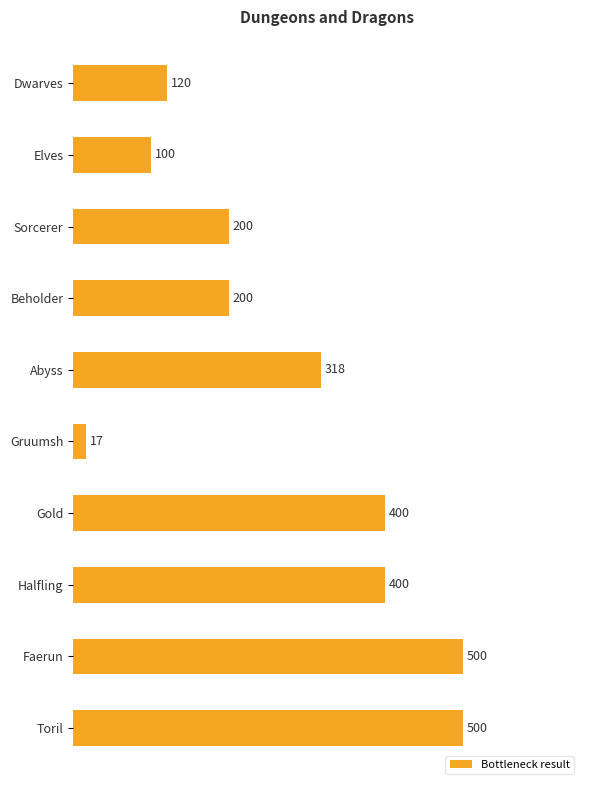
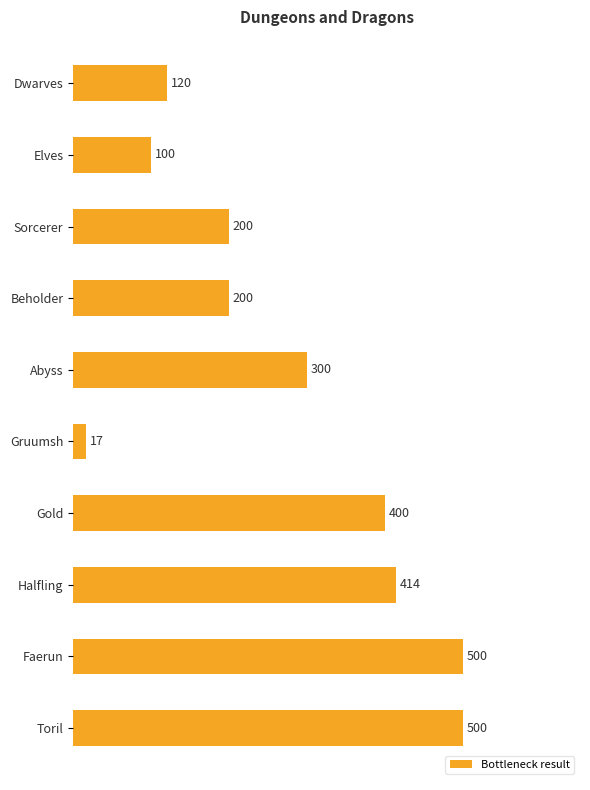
Abyss: 318 -> 300
Halfling: 400 -> 414
